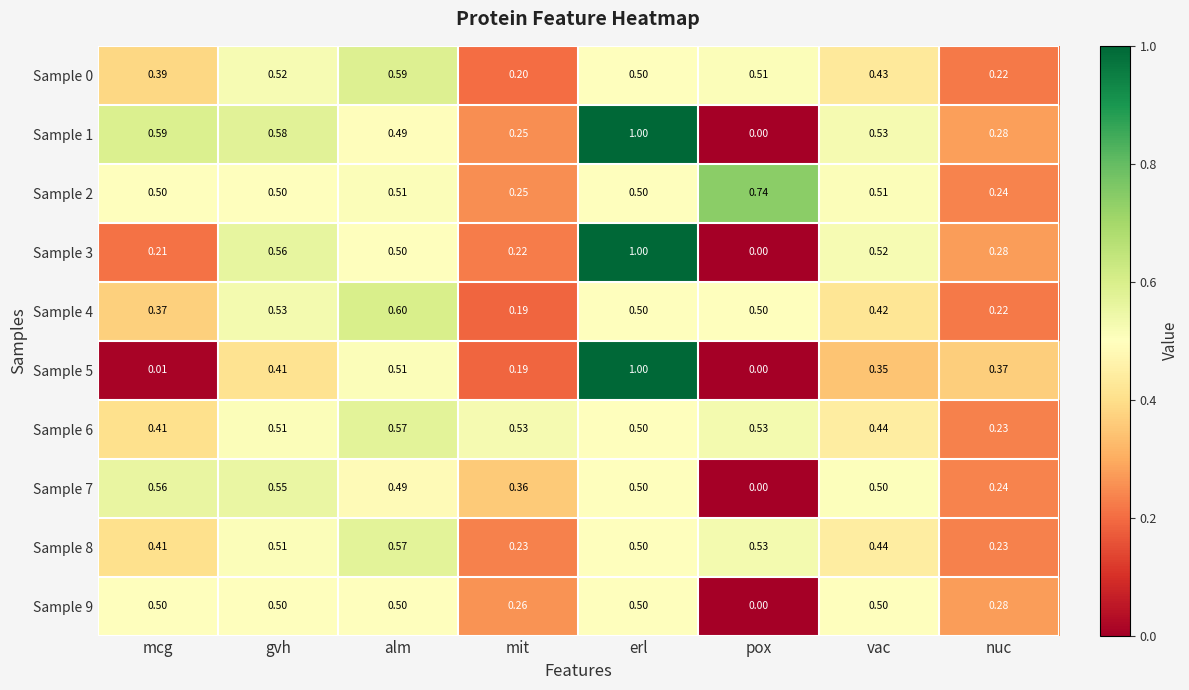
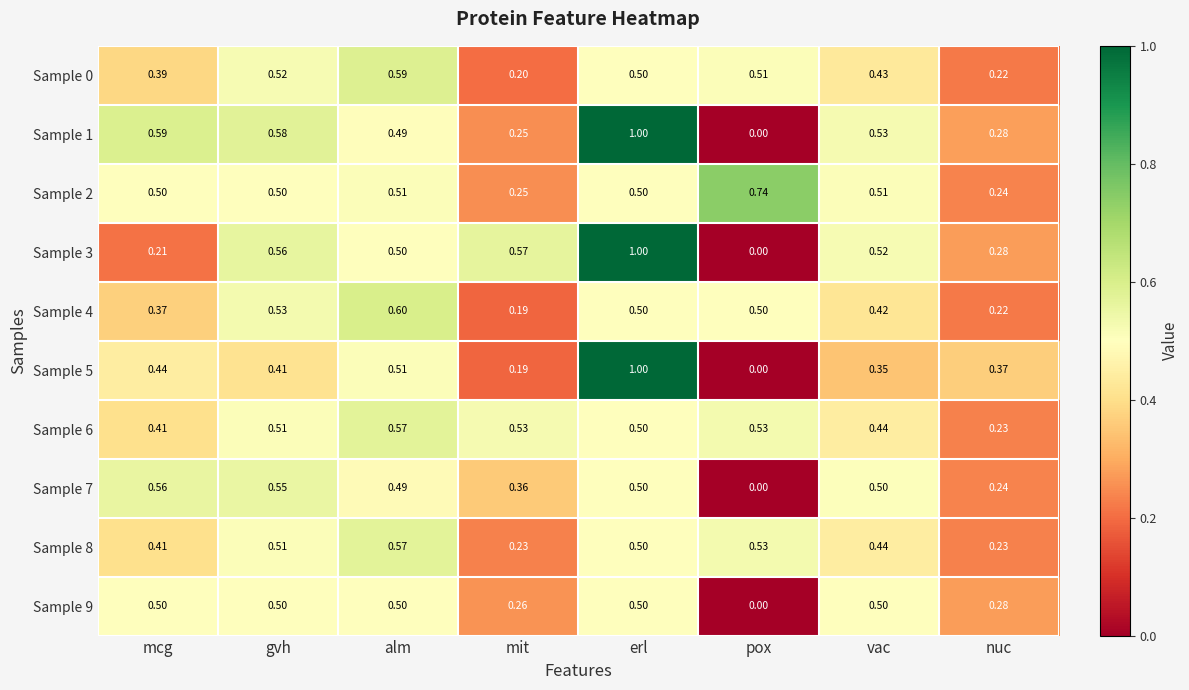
Sample 3, mit: 0.22 -> 0.57
Sample 5, mcg: 0.01 -> 0.44
